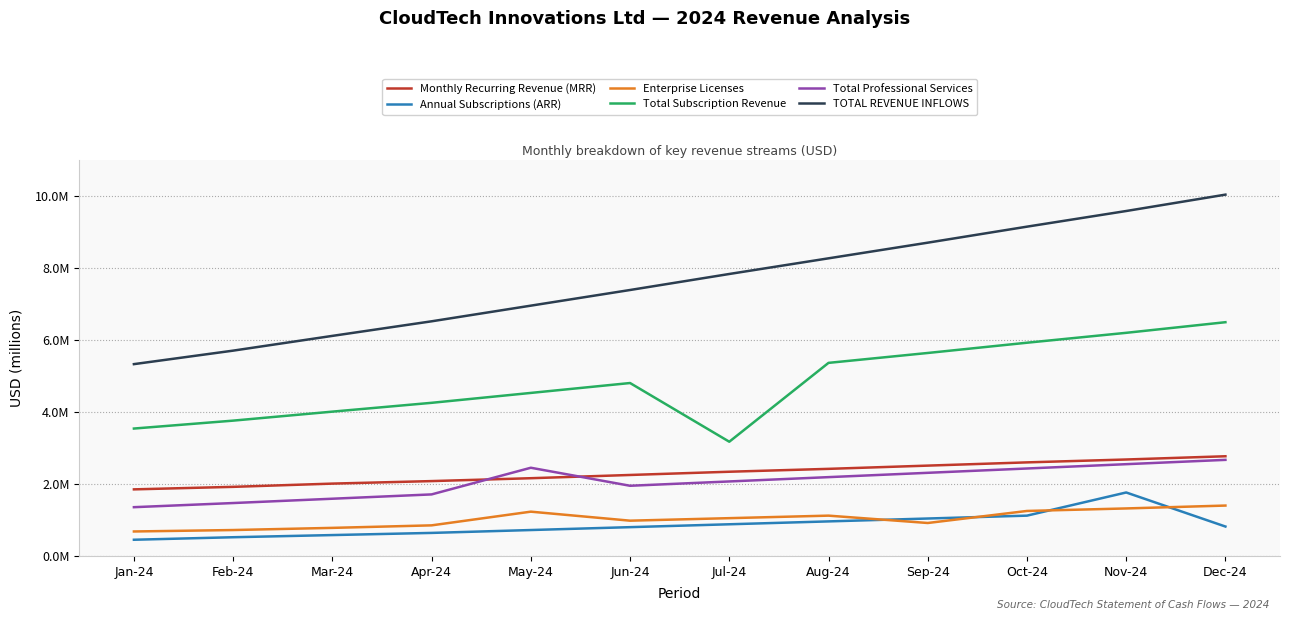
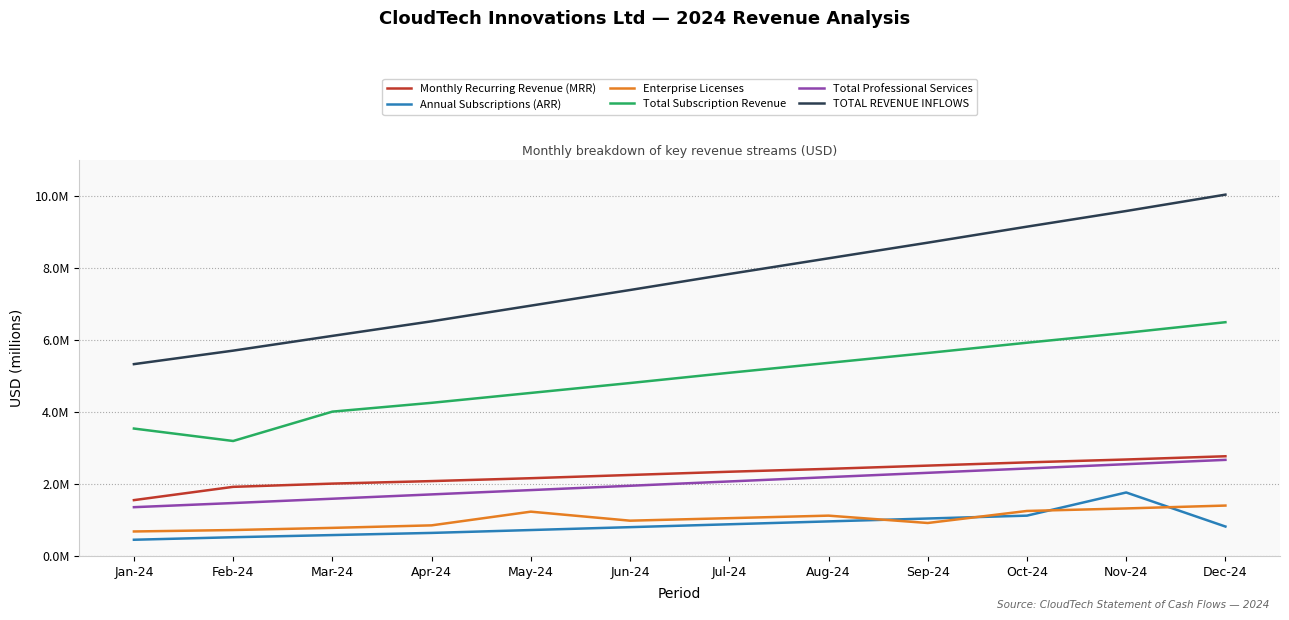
Monthly Recurring Revenue (MRR), Jan-24: 1900000 -> 1600000
Total Subscription Revenue, Feb-24: 3800000 -> 3200000
Total Professional Services, May-24: 2500000 -> 1800000
Total Subscription Revenue, Jul-24: 3200000 -> 5100000
